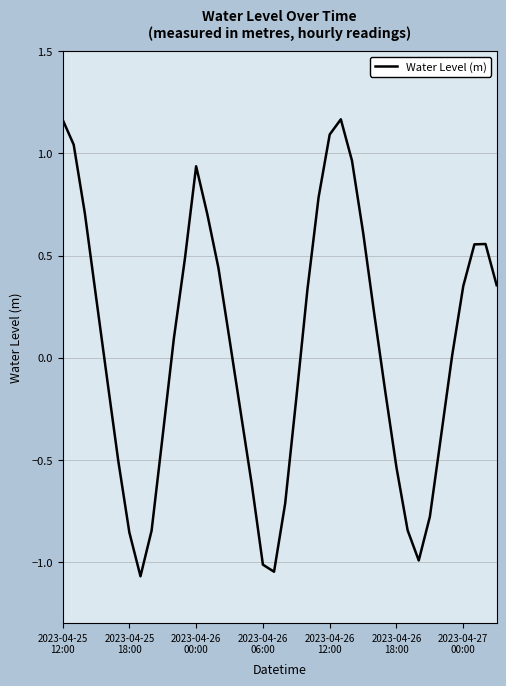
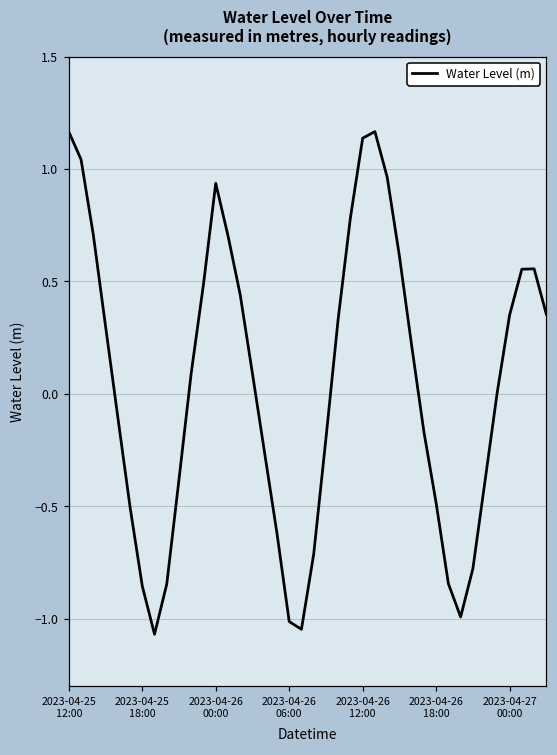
2023-04-26 12:00: 1.09 -> 1.14
2023-04-26 18:00: -0.54 -> -0.49
